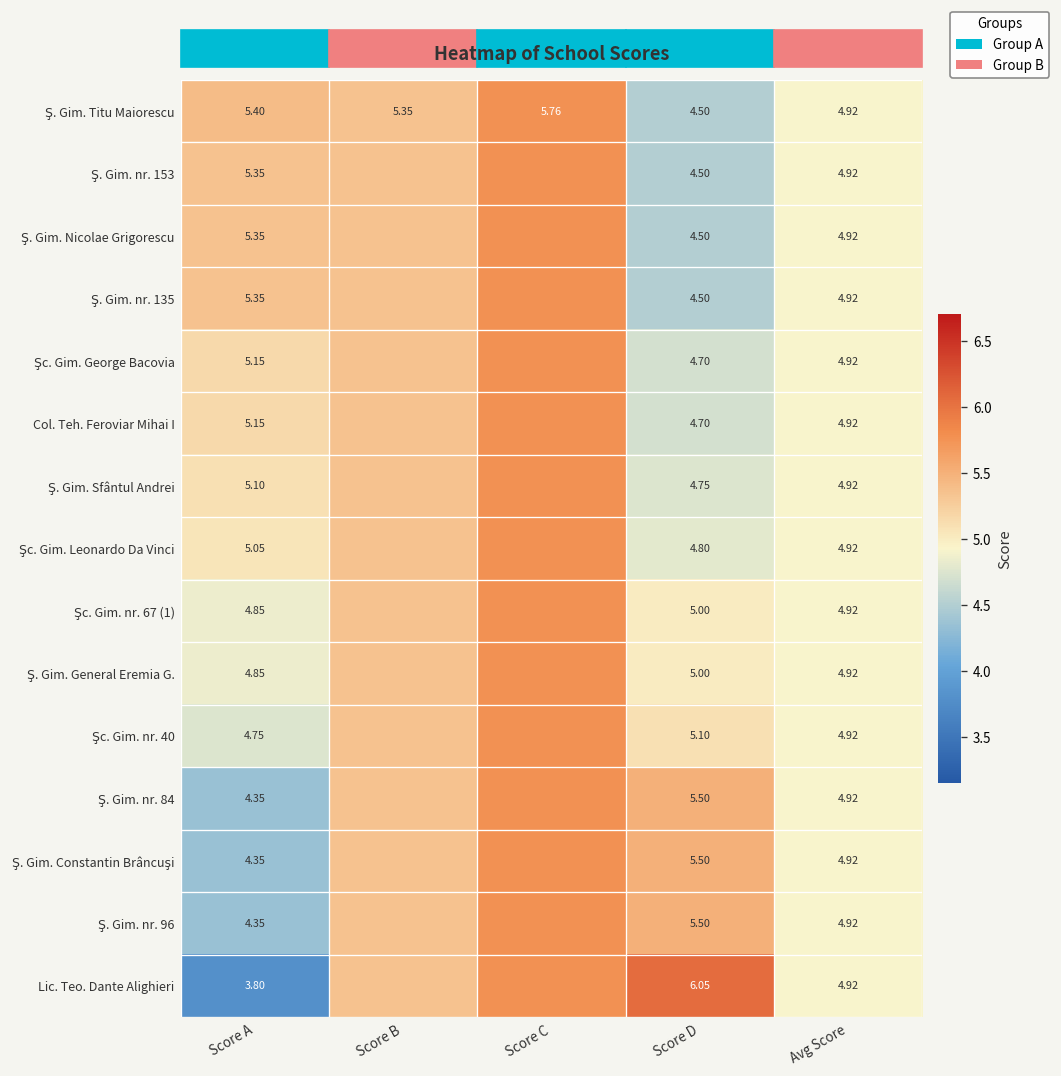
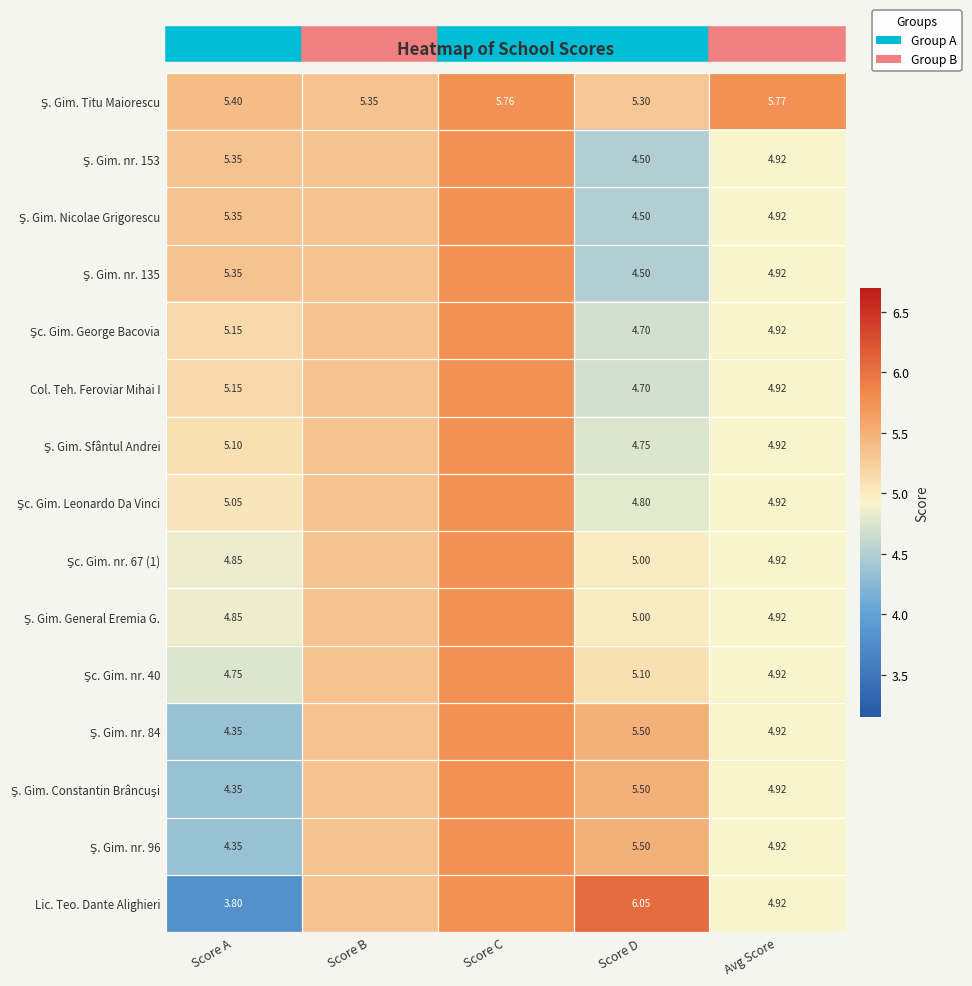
Ş. Gim. Titu Maiorescu, Score D: 4.50 -> 5.30
Ş. Gim. Titu Maiorescu, Avg Score: 4.92 -> 5.77
